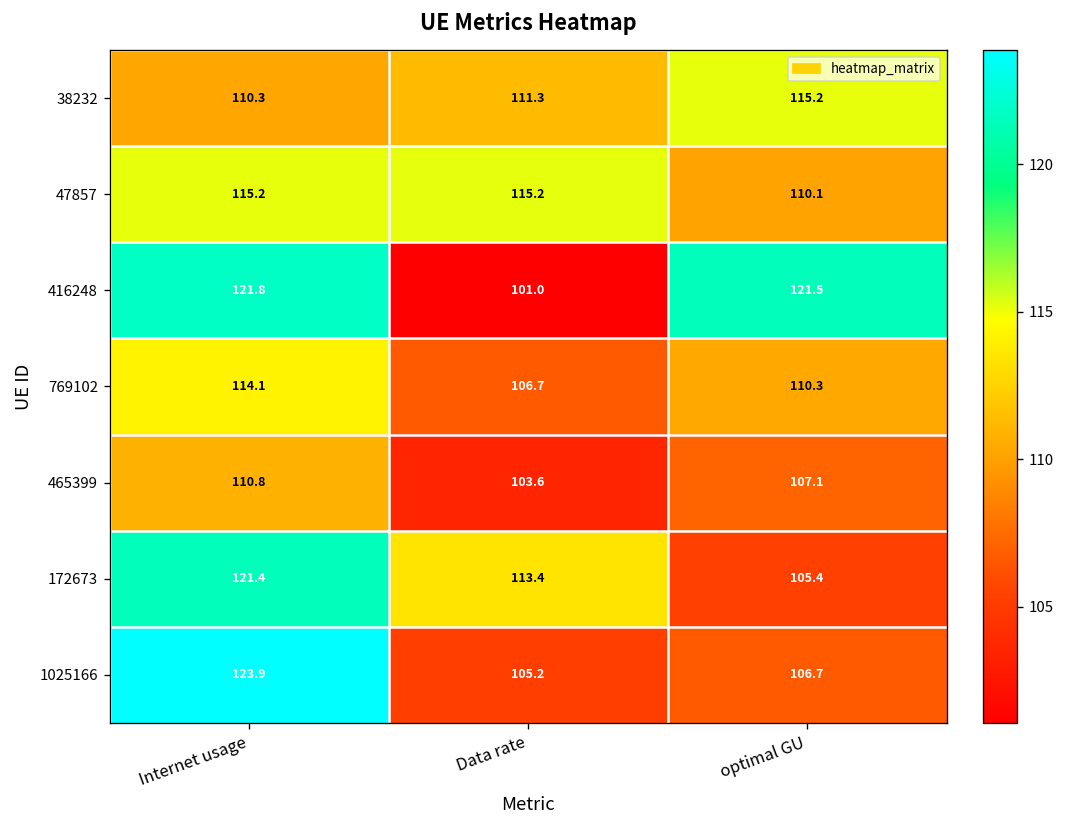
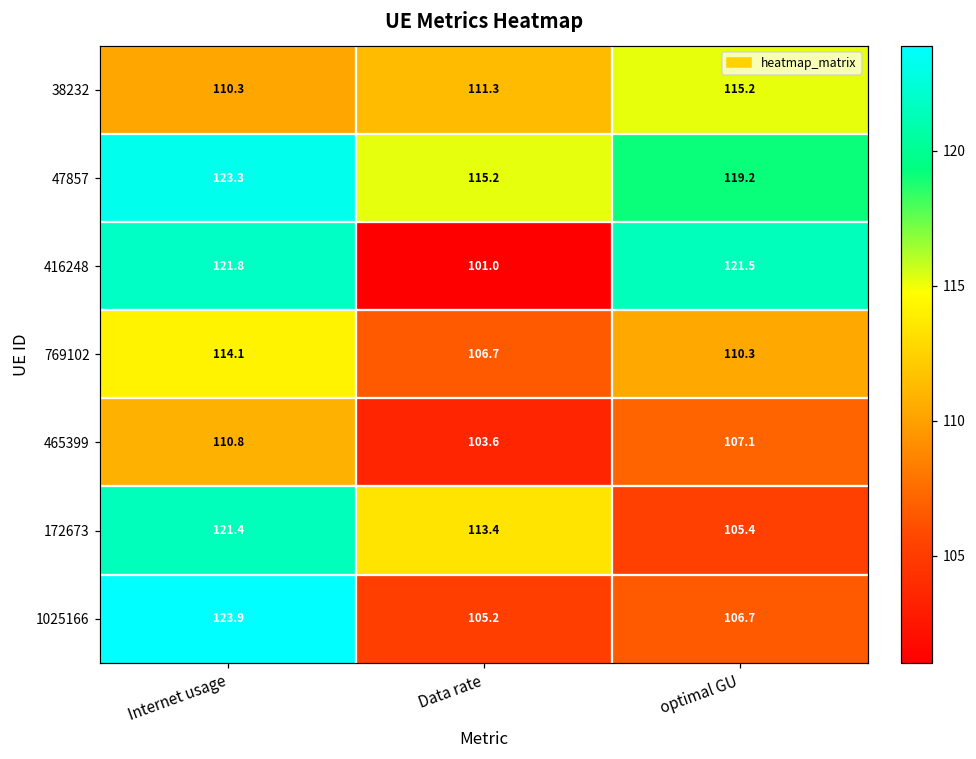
47857, Internet usage: 115.2 -> 123.3
47857, optimal GU: 110.1 -> 119.2
